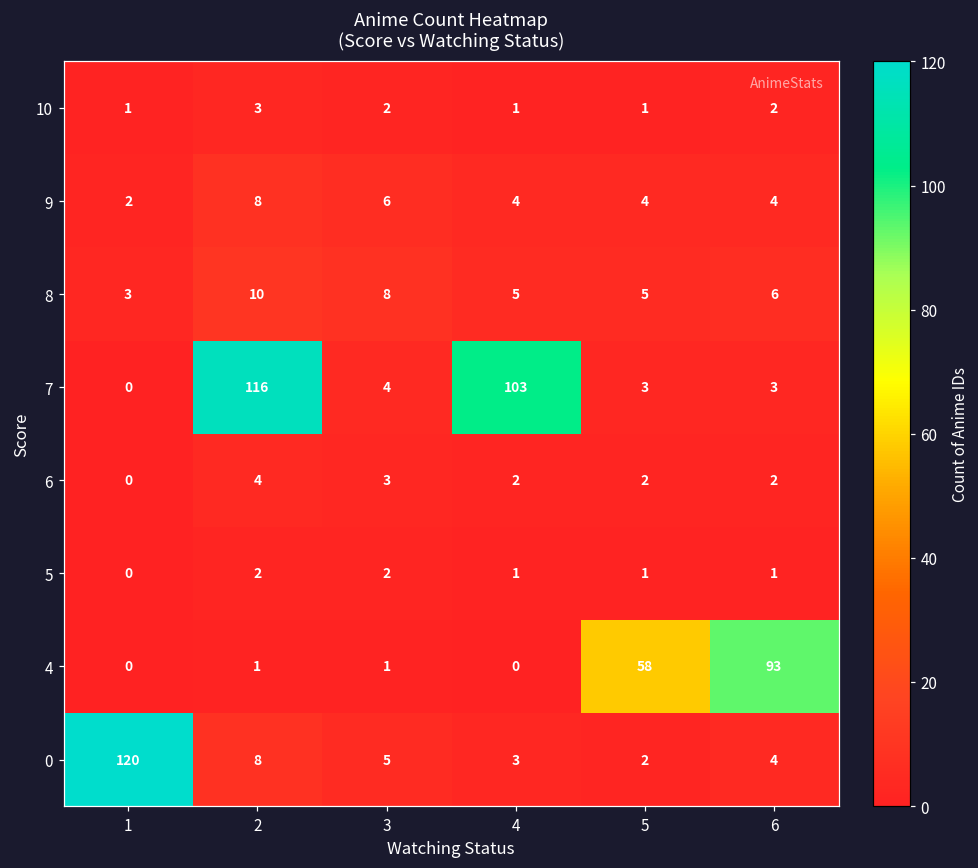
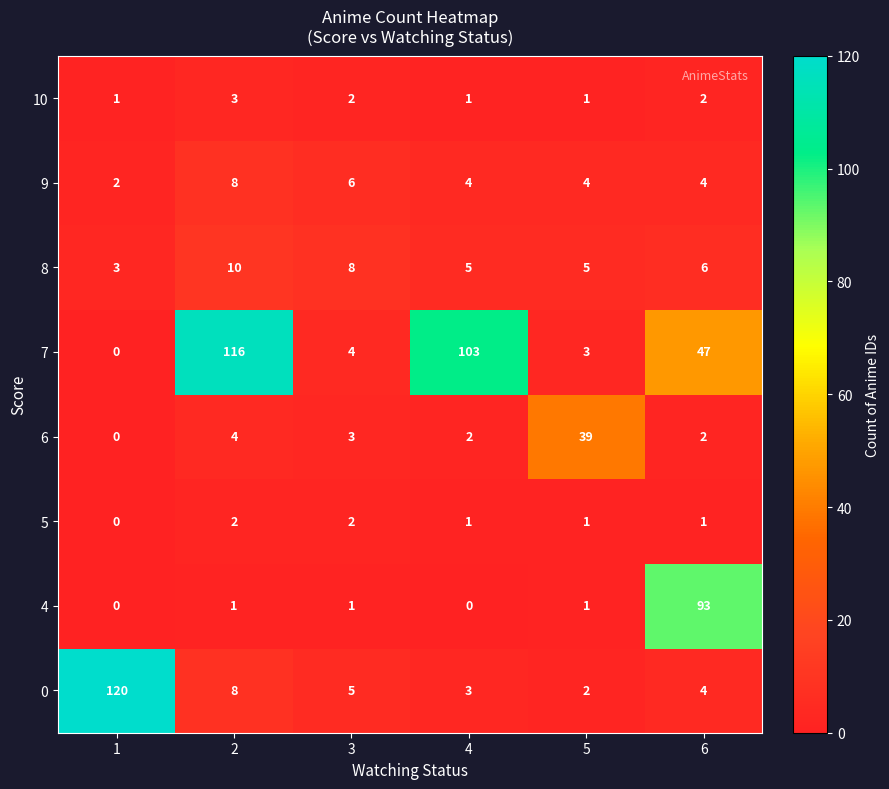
7, 6: 3 -> 47
6, 5: 2 -> 39
4, 5: 58 -> 1
